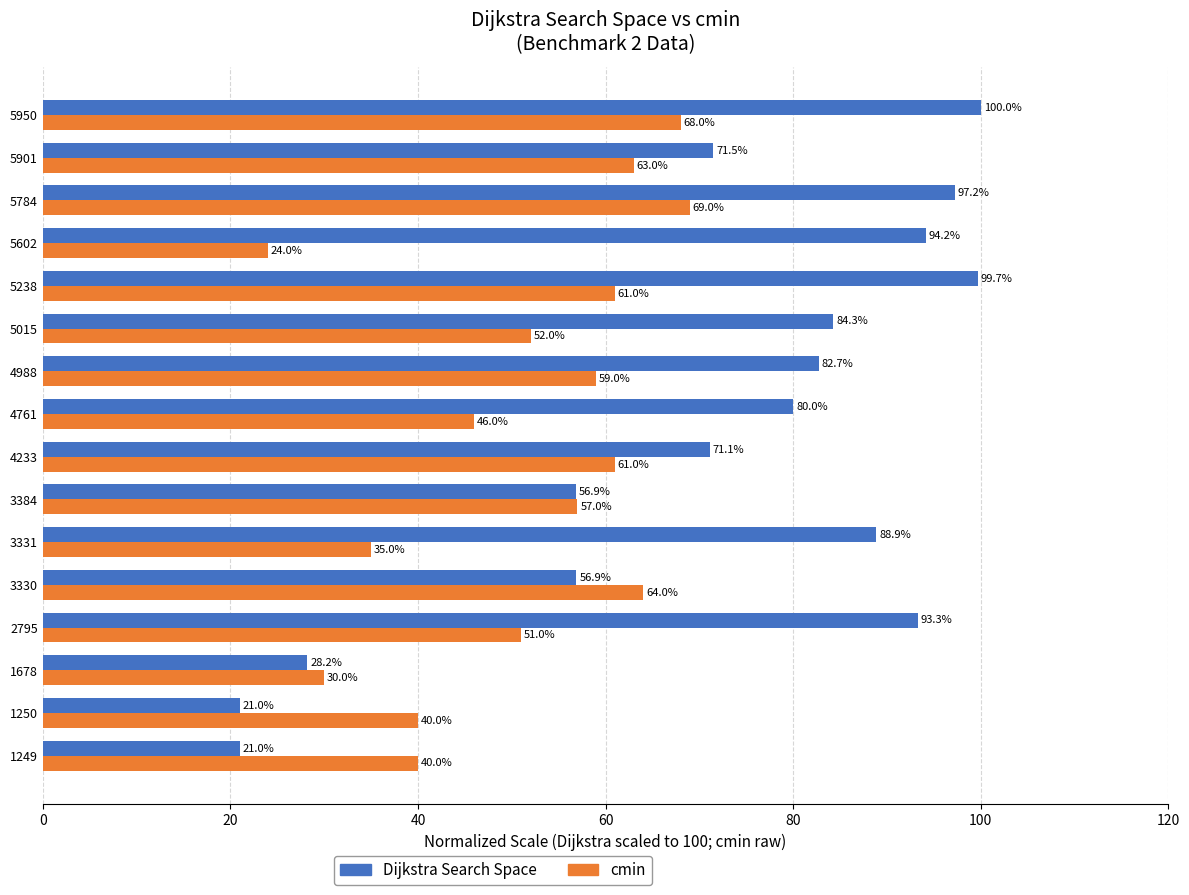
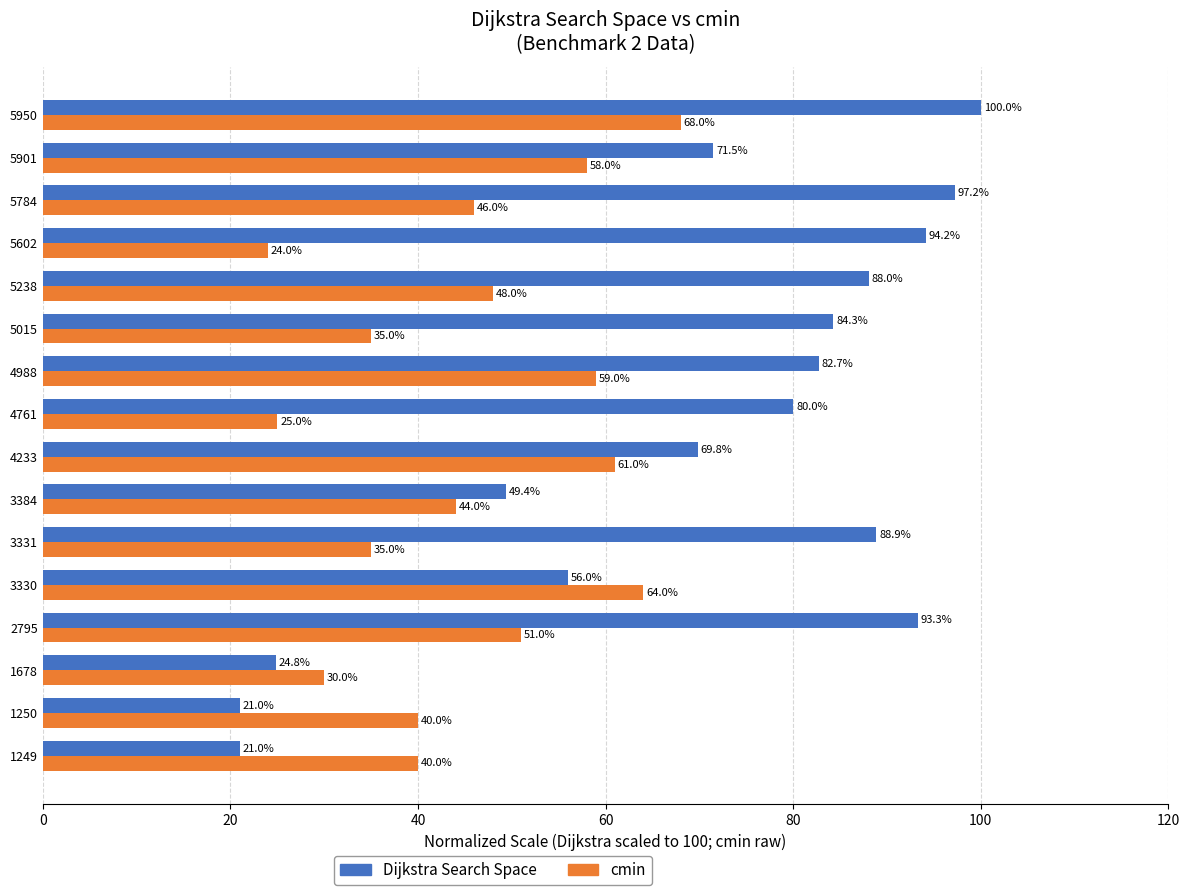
cmin, 5901: 63.0% -> 58.0%
cmin, 5784: 69.0% -> 46.0%
Dijkstra Search Space, 5238: 99.7% -> 88.0%
cmin, 5238: 61.0% -> 48.0%
cmin, 5015: 52.0% -> 35.0%
cmin, 4761: 46.0% -> 25.0%
Dijkstra Search Space, 4233: 71.1% -> 69.8%
Dijkstra Search Space, 3384: 56.9% -> 49.4%
cmin, 3384: 57.0% -> 44.0%
Dijkstra Search Space, 3330: 56.9% -> 56.0%
Dijkstra Search Space, 1678: 28.2% -> 24.8%
